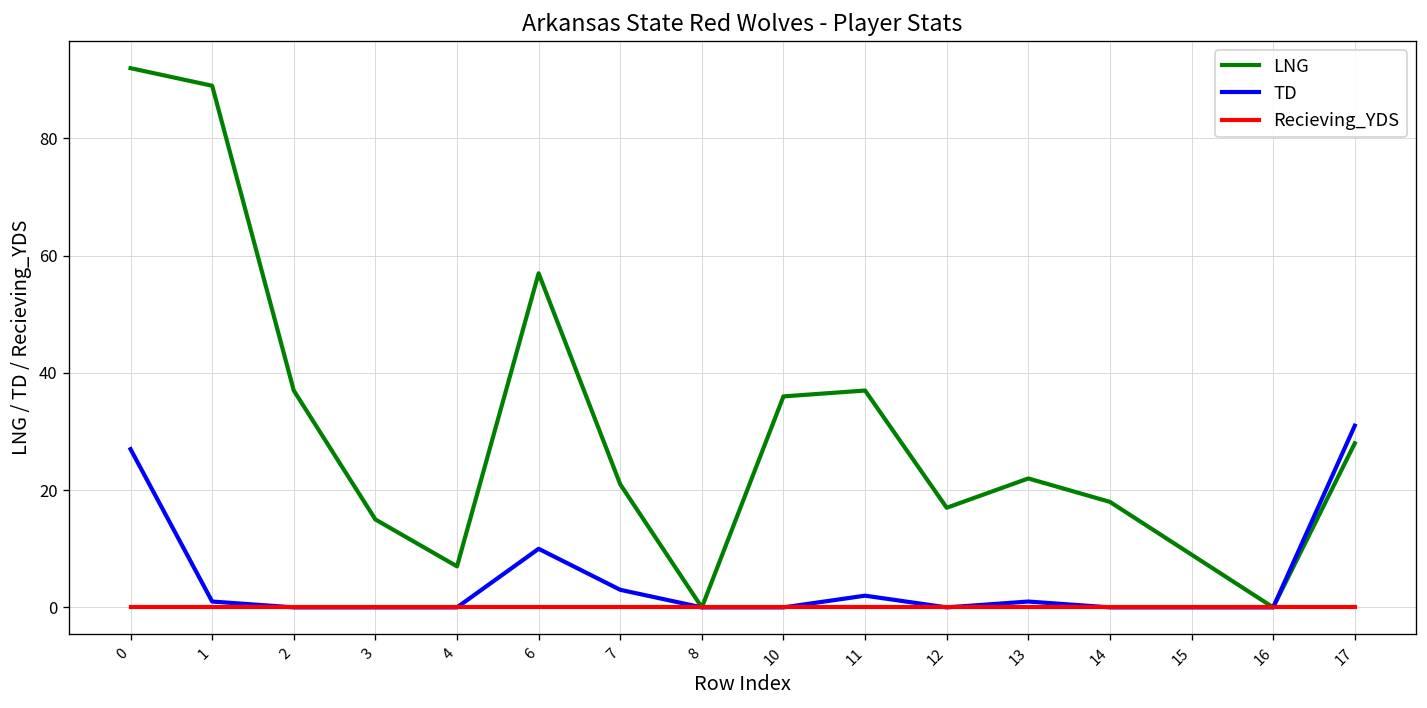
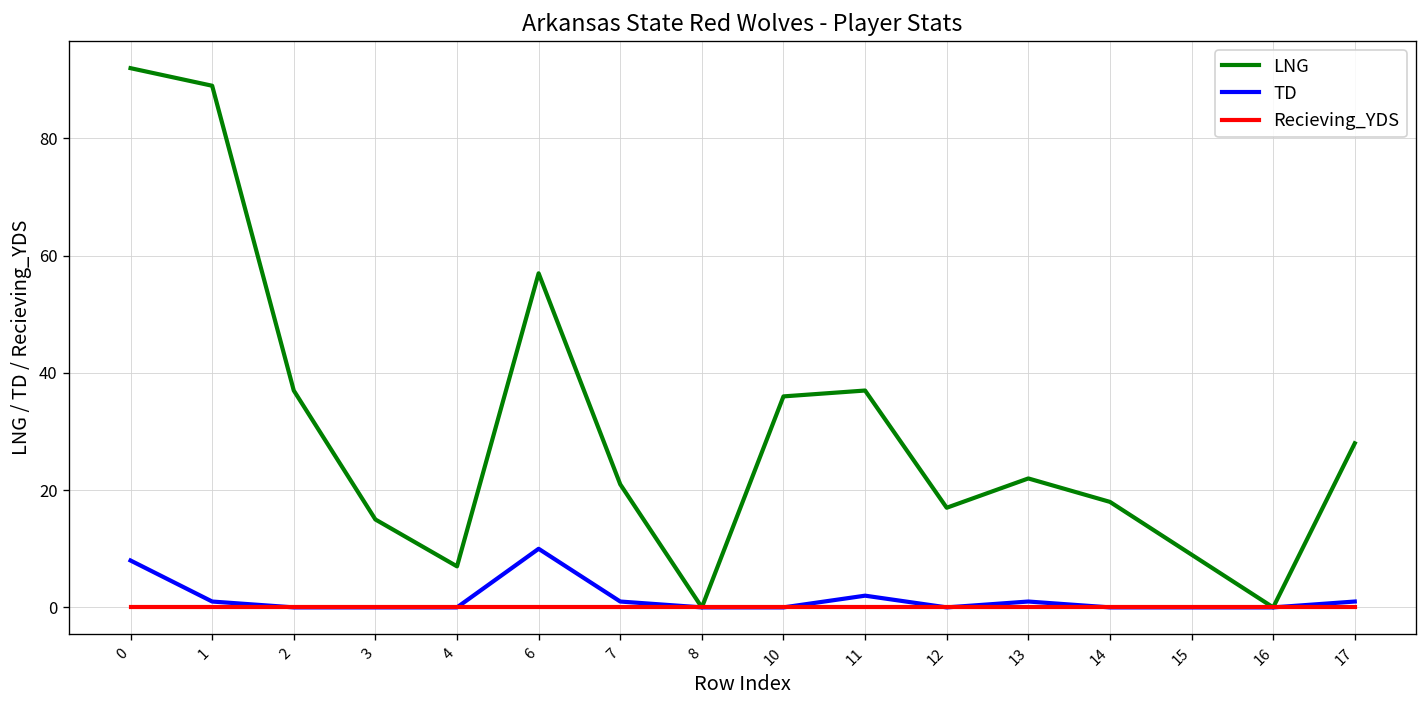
TD, 0: 27 -> 8
TD, 7: 3 -> 1
TD, 17: 31 -> 1
